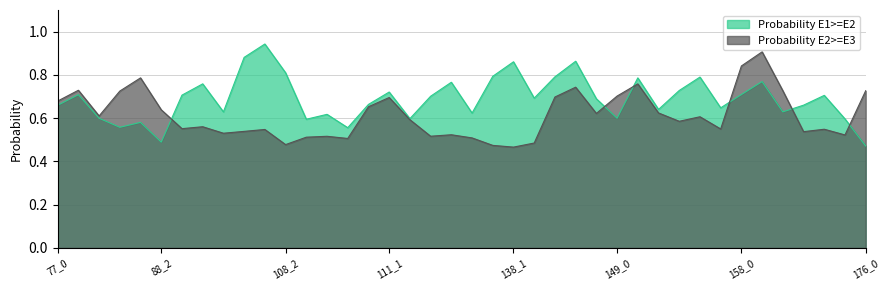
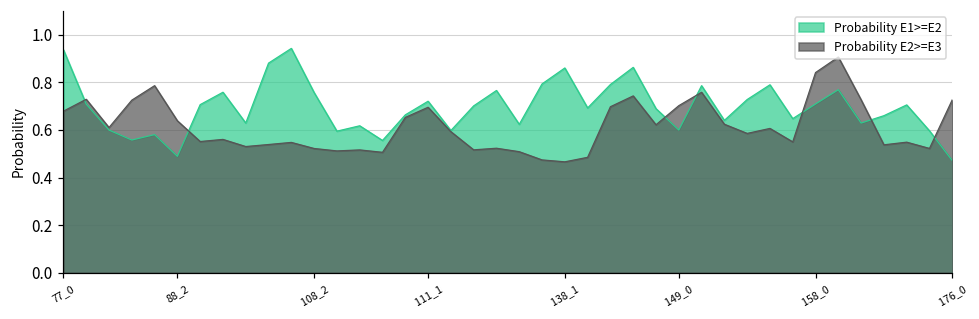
Probability E1>=E2, 77_0: 0.66 -> 0.94
Probability E1>=E2, 108_2: 0.81 -> 0.76
Probability E2>=E3, 108_2: 0.48 -> 0.52
